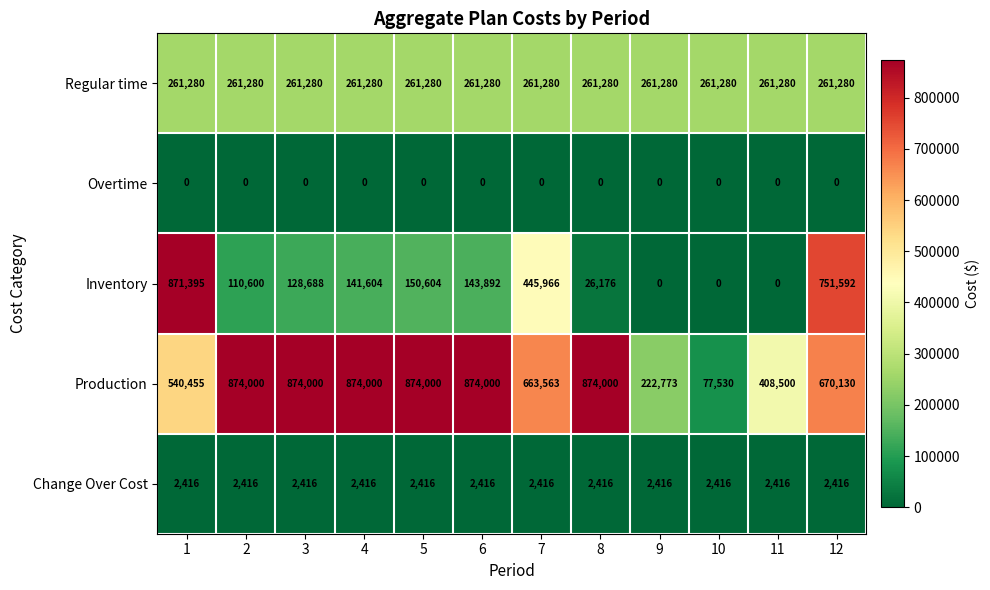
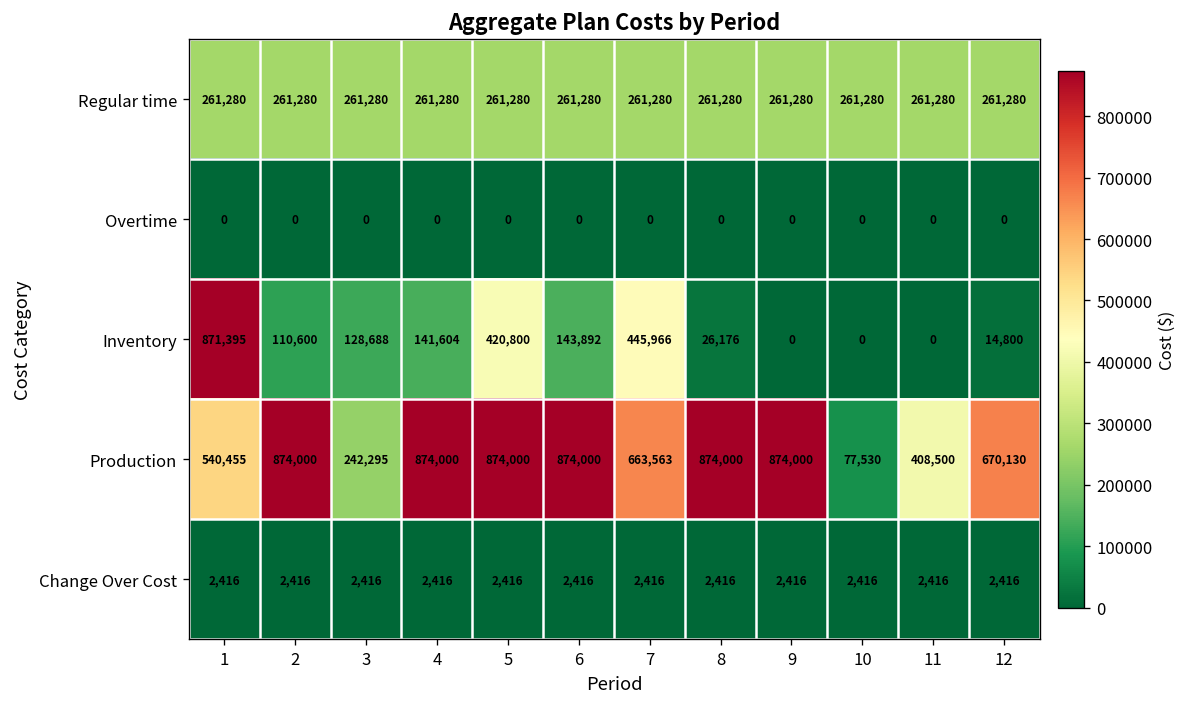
Inventory, 5: 150,604 -> 420,800
Inventory, 12: 751,592 -> 14,800
Production, 3: 874,000 -> 242,295
Production, 9: 222,773 -> 874,000
